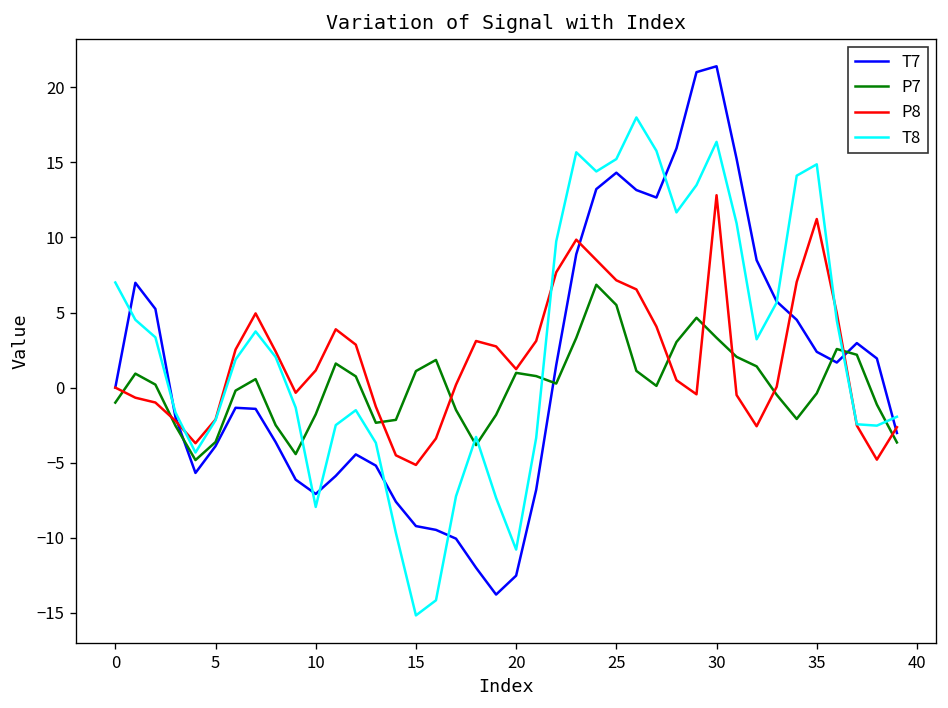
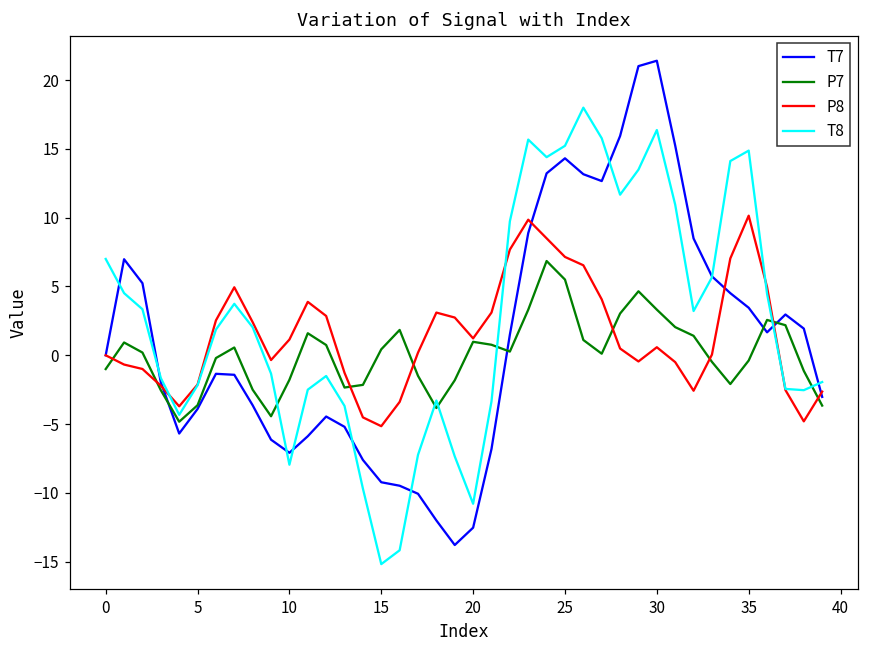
P7, 15: 1.1 -> 0.4
P8, 30: 12.8 -> 0.6
T7, 35: 2.4 -> 3.5
P8, 35: 11.2 -> 10.1
